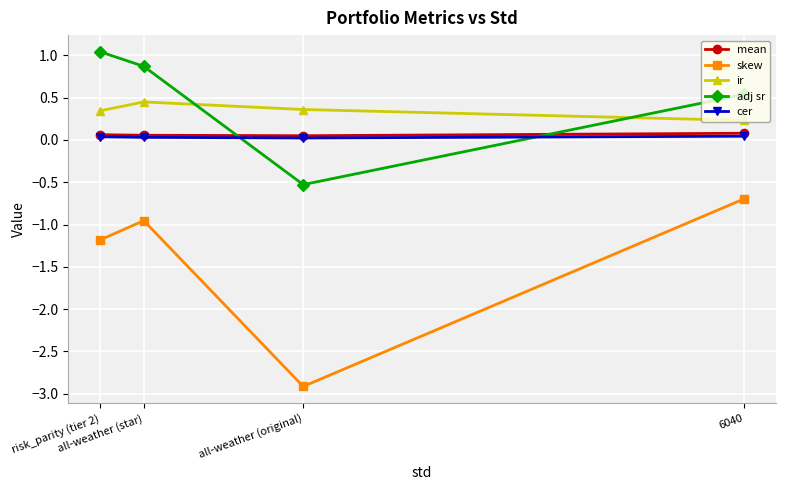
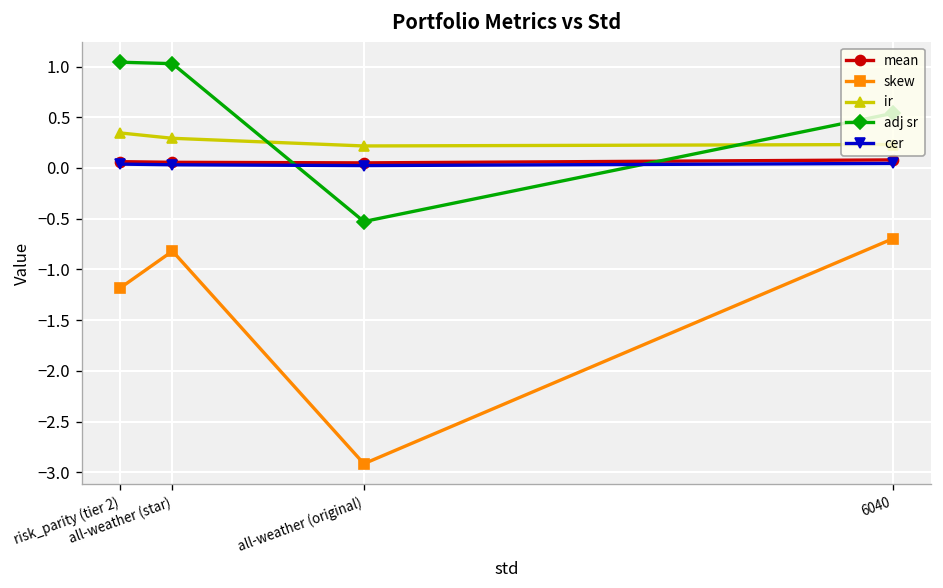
skew, all-weather (star): -1.0 -> -0.8
ir, all-weather (star): 0.5 -> 0.3
adj sr, all-weather (star): 0.9 -> 1.0
ir, all-weather (original): 0.4 -> 0.2
